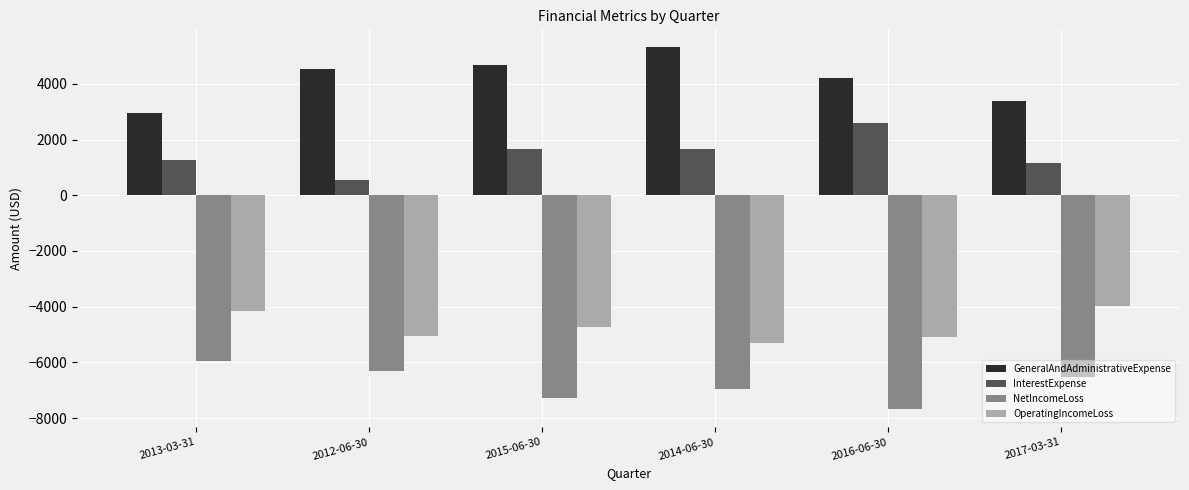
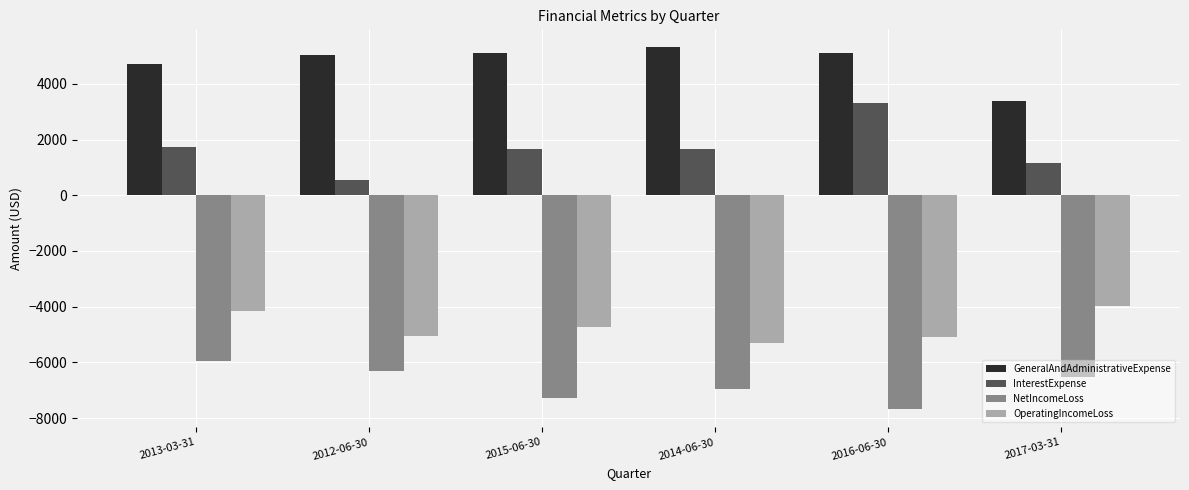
GeneralAndAdministrativeExpense, 2013-03-31: 3000 -> 4700
InterestExpense, 2013-03-31: 1300 -> 1700
GeneralAndAdministrativeExpense, 2012-06-30: 4500 -> 5000
GeneralAndAdministrativeExpense, 2015-06-30: 4700 -> 5100
GeneralAndAdministrativeExpense, 2016-06-30: 4200 -> 5100
InterestExpense, 2016-06-30: 2600 -> 3300
